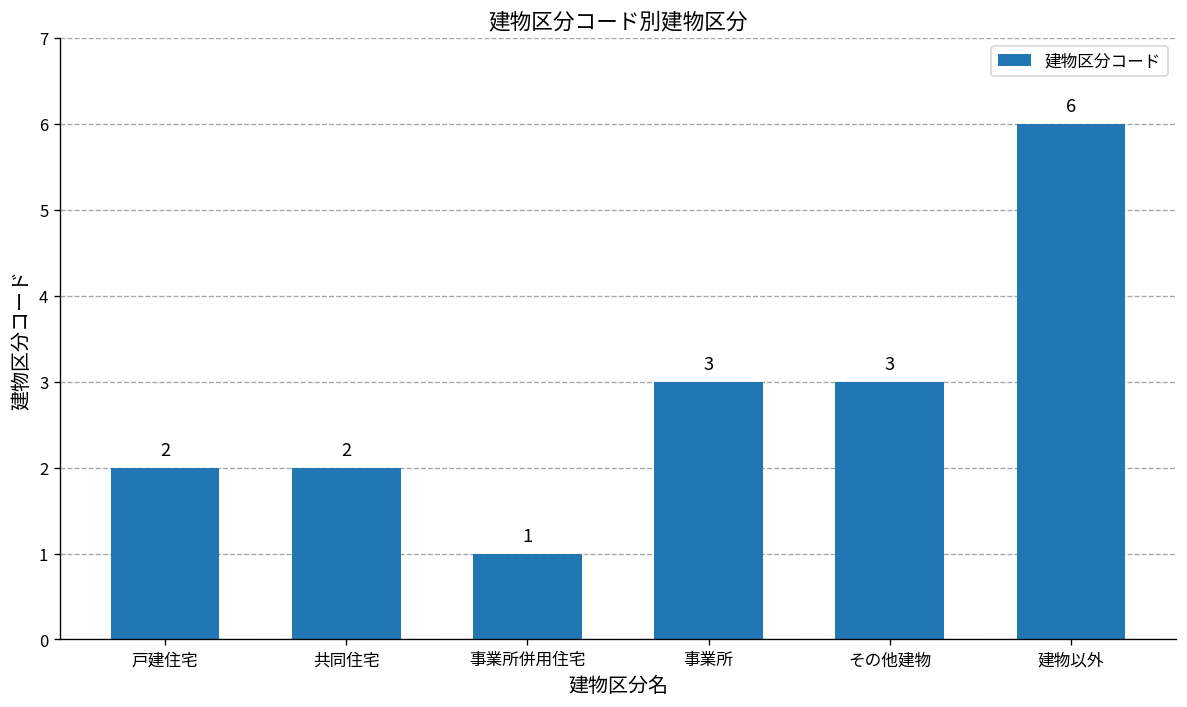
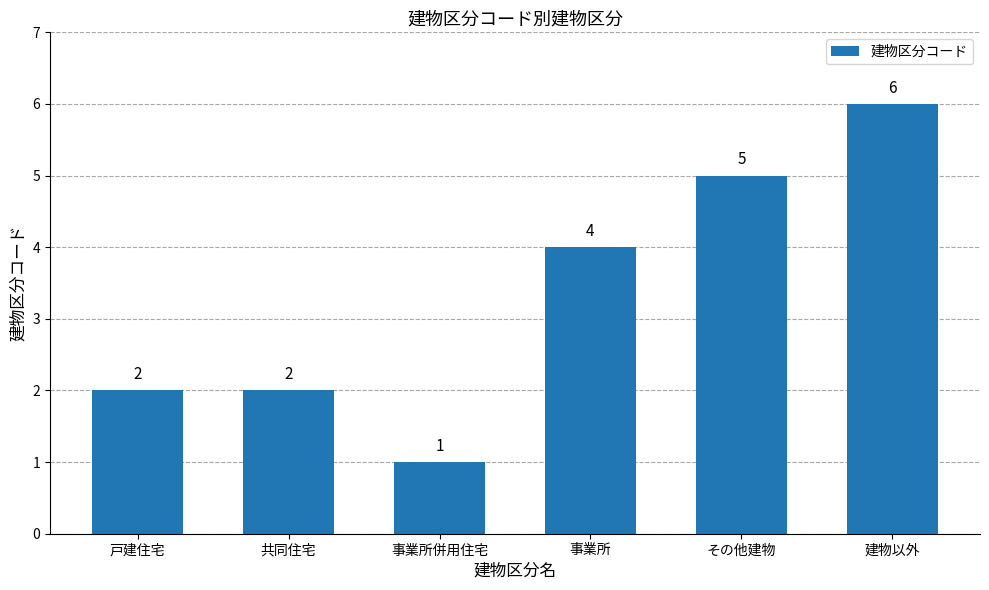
事業所: 3 -> 4
その他建物: 3 -> 5
